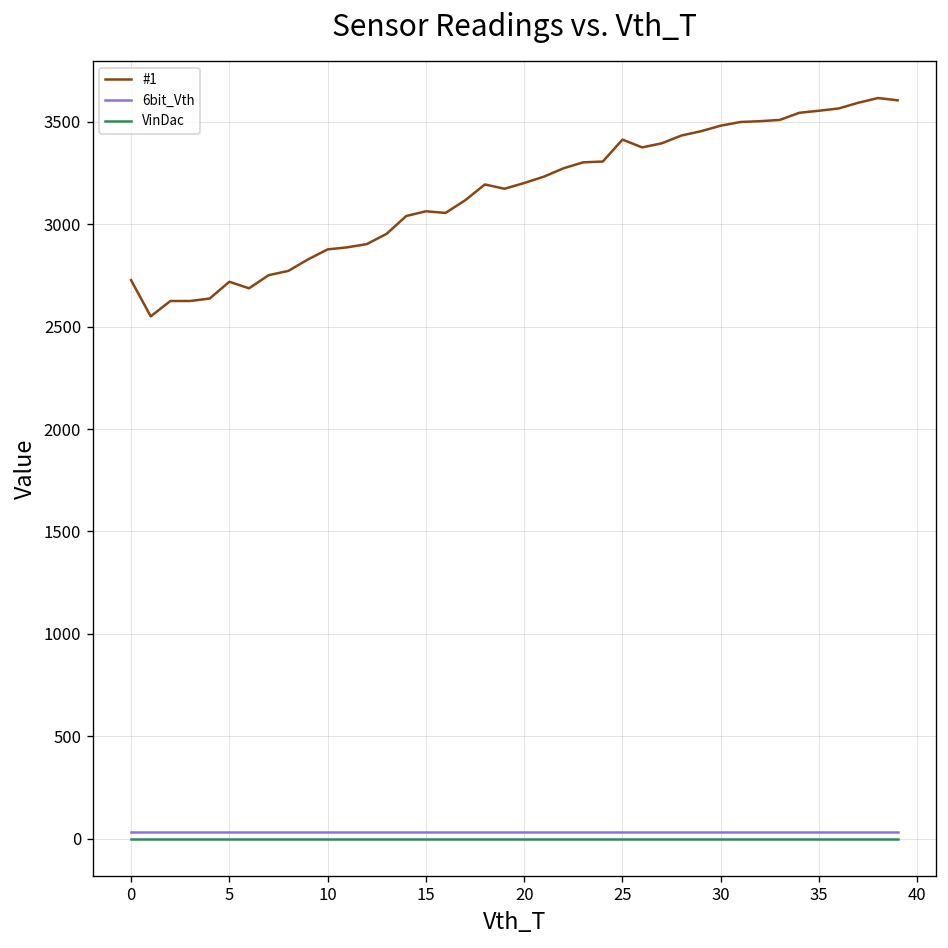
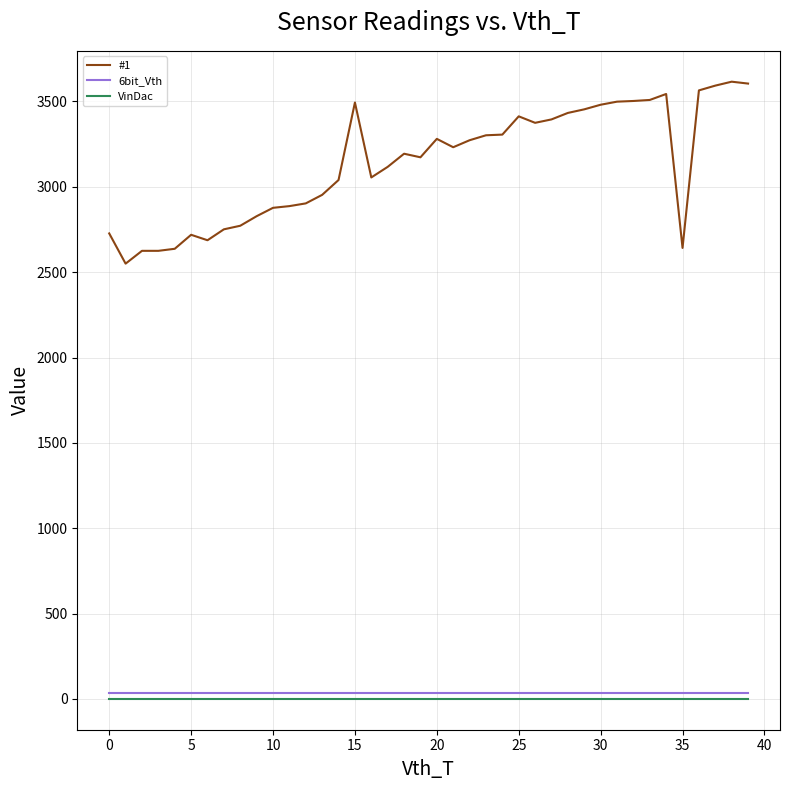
#1, 15: 3060 -> 3490
#1, 20: 3200 -> 3280
#1, 35: 3550 -> 2640
